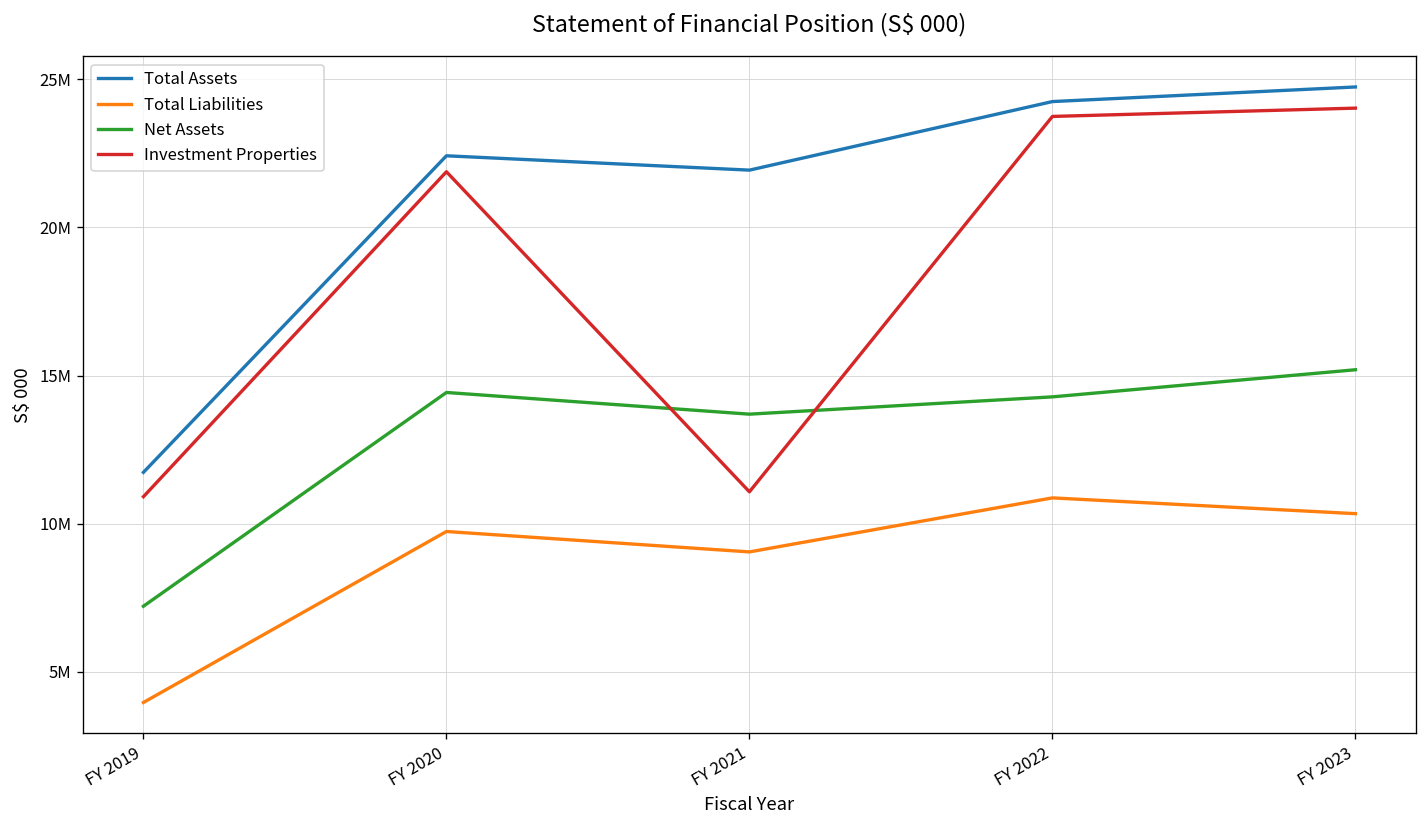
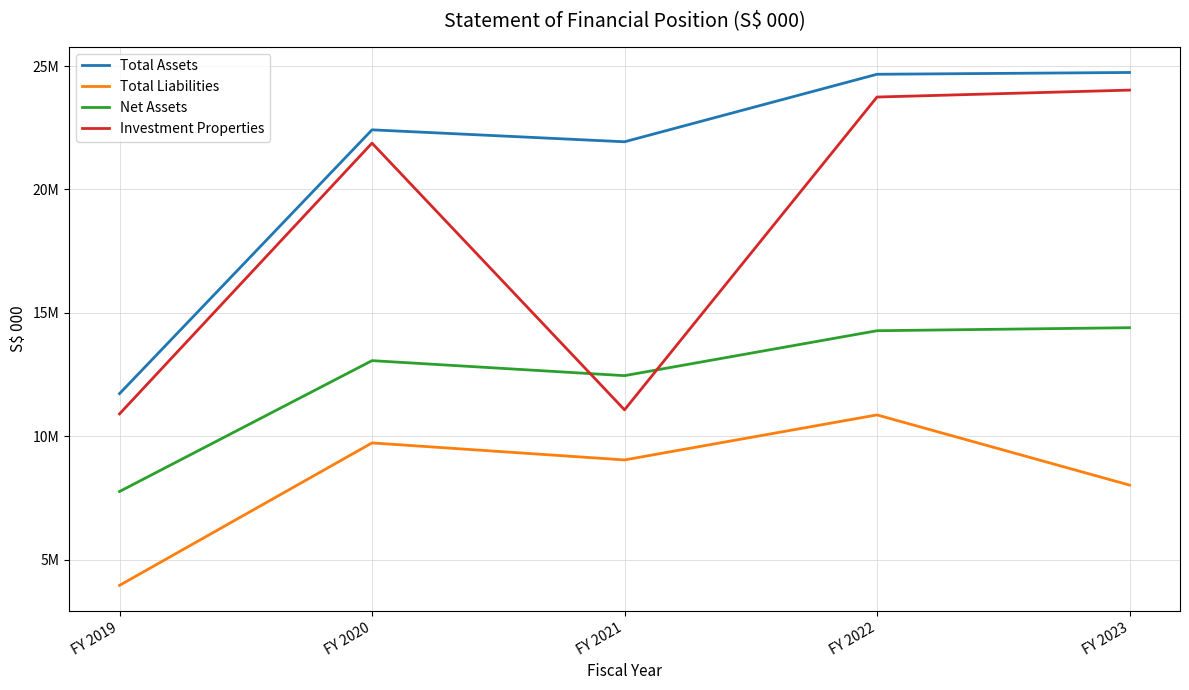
Net Assets, FY 2019: 7200000 -> 7800000
Net Assets, FY 2020: 14400000 -> 13100000
Net Assets, FY 2021: 13700000 -> 12500000
Total Assets, FY 2022: 24200000 -> 24700000
Total Liabilities, FY 2023: 10300000 -> 8000000
Net Assets, FY 2023: 15200000 -> 14400000
